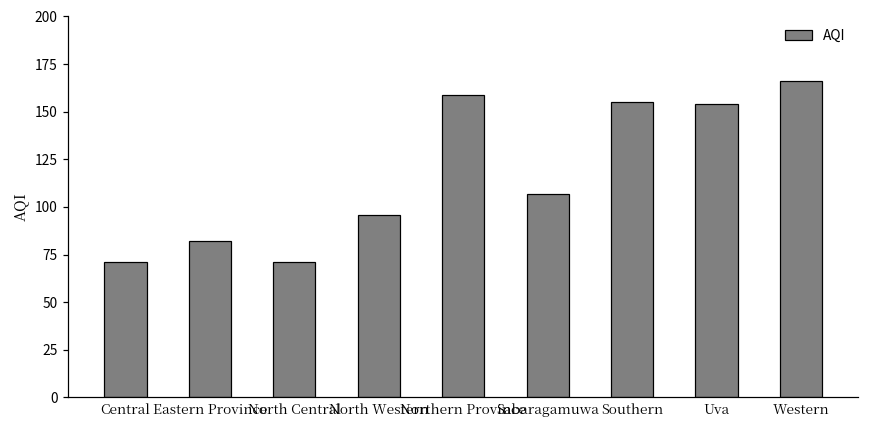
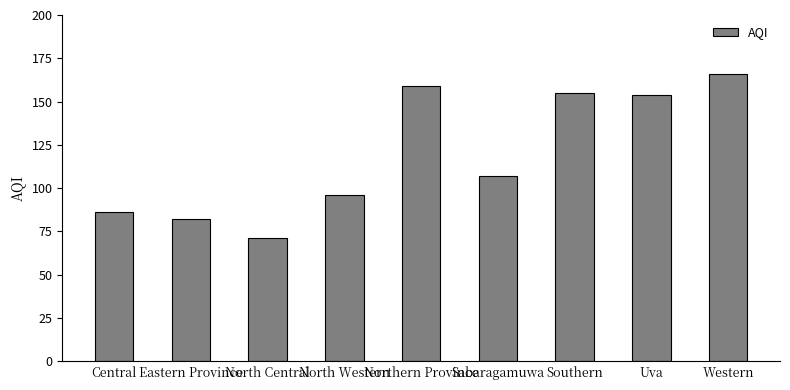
Central: 71 -> 86
